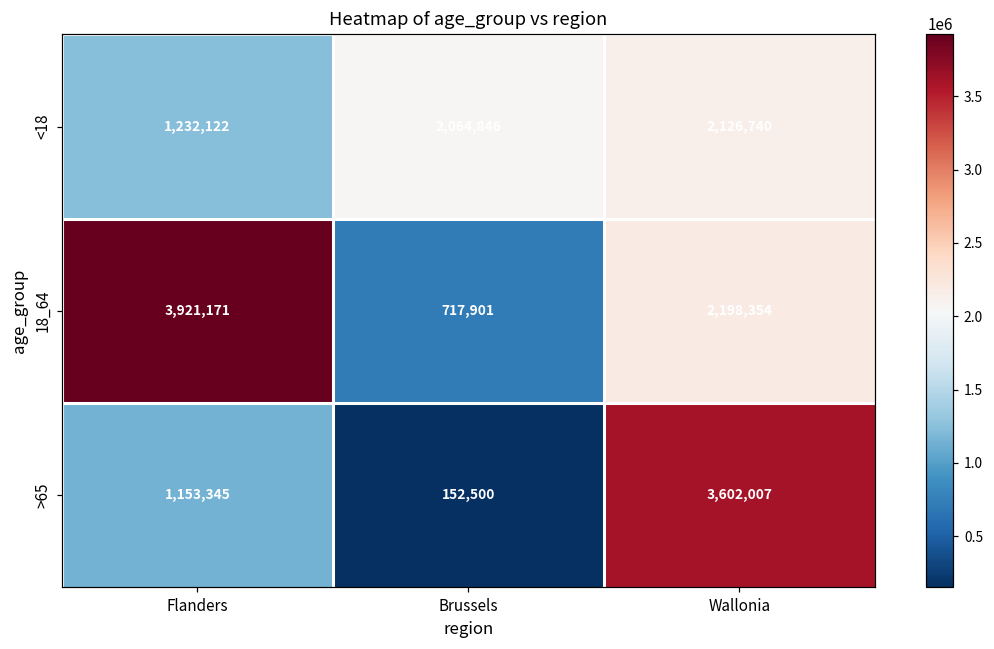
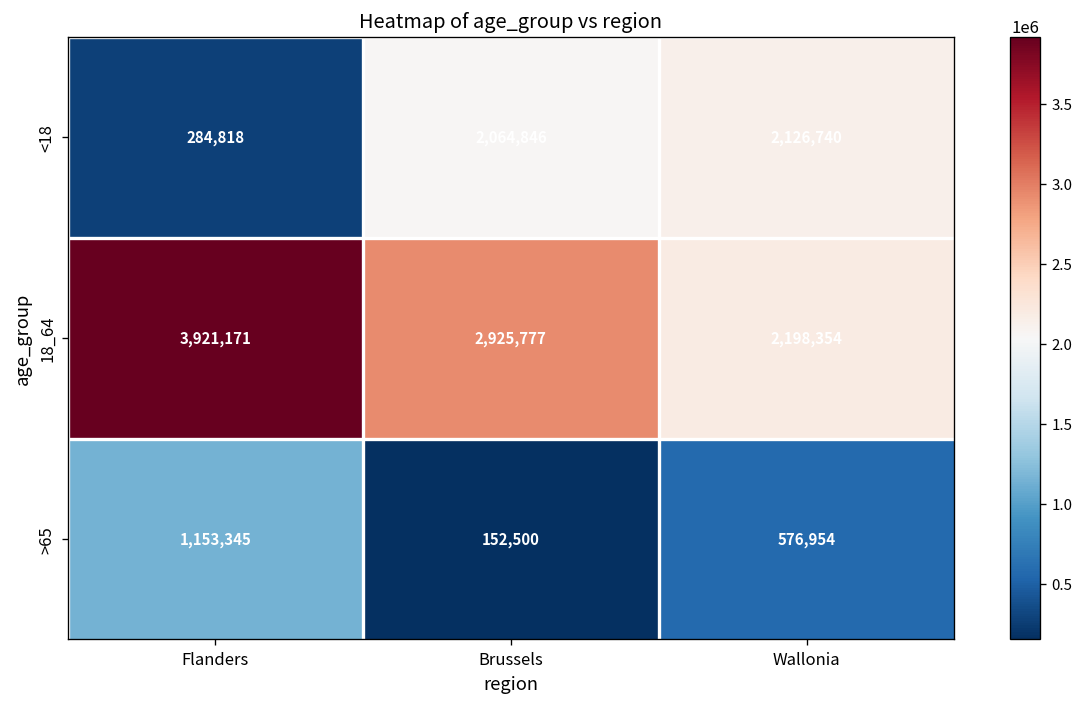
<18, Flanders: 1,232,122 -> 284,818
18_64, Brussels: 717,901 -> 2,925,777
>65, Wallonia: 3,602,007 -> 576,954
